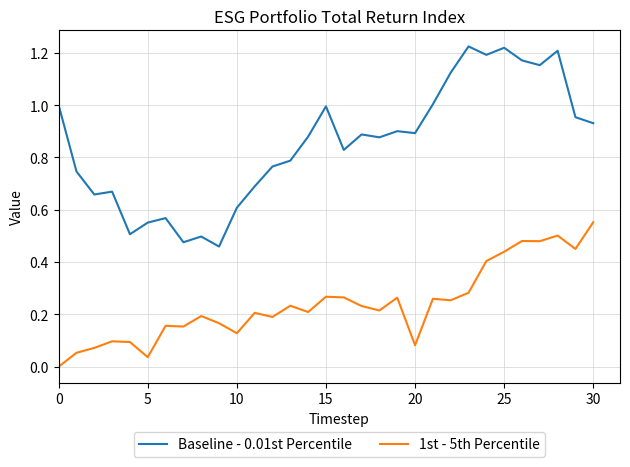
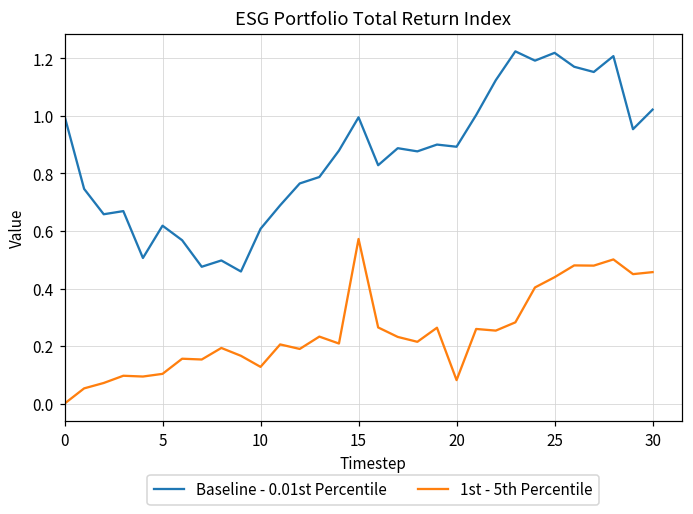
Baseline - 0.01st Percentile, 5: 0.55 -> 0.62
1st - 5th Percentile, 5: 0.04 -> 0.10
1st - 5th Percentile, 15: 0.27 -> 0.57
Baseline - 0.01st Percentile, 30: 0.93 -> 1.02
1st - 5th Percentile, 30: 0.55 -> 0.46
